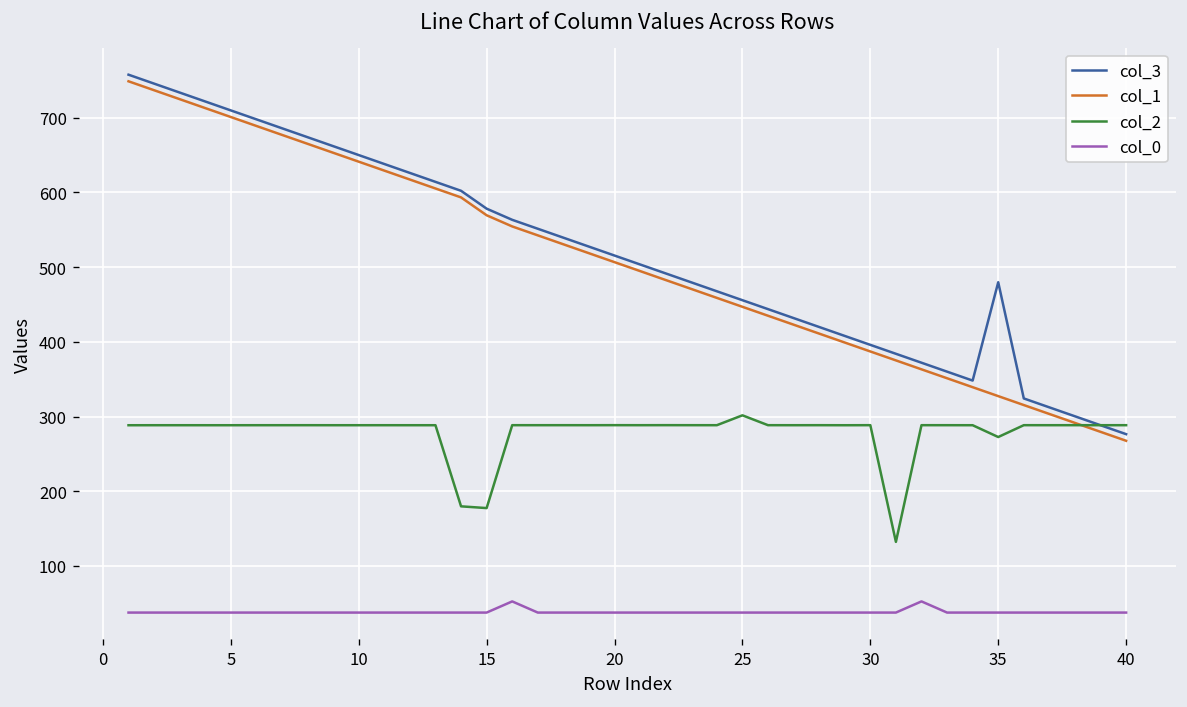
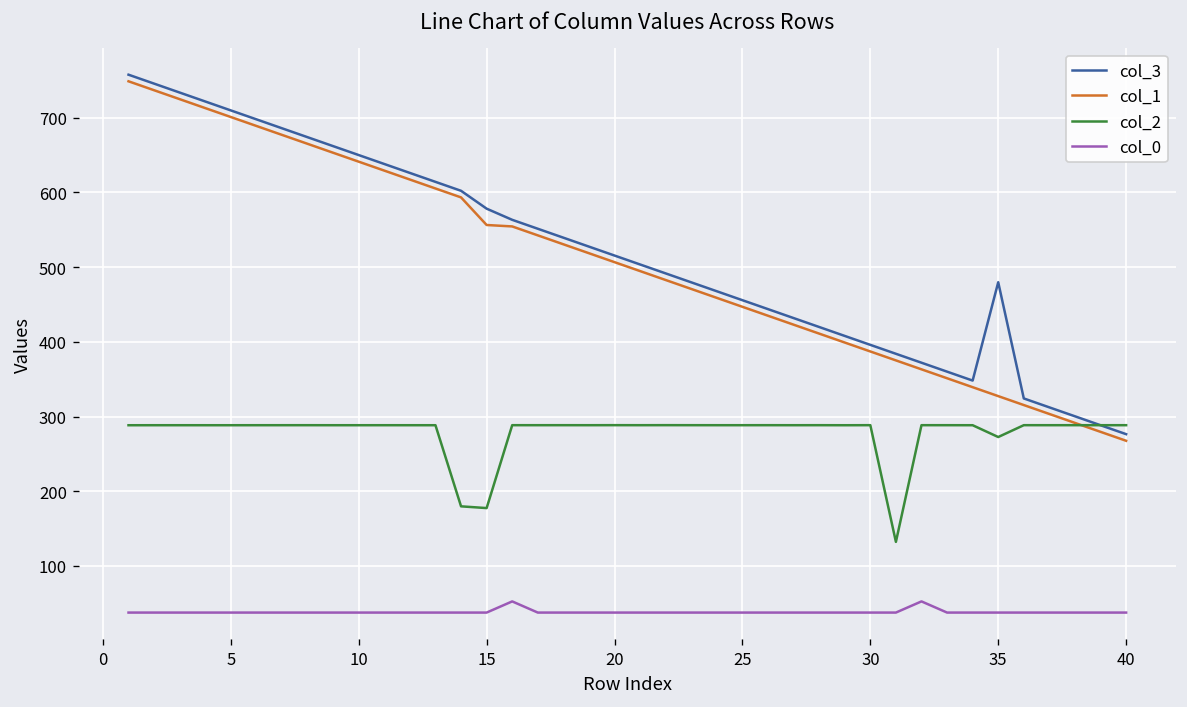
col_1, 15: 570 -> 560
col_2, 25: 300 -> 290
